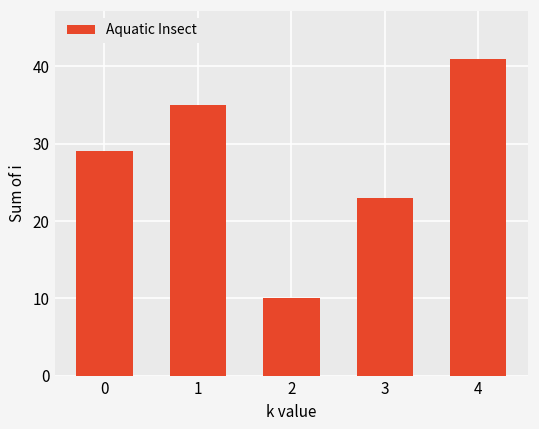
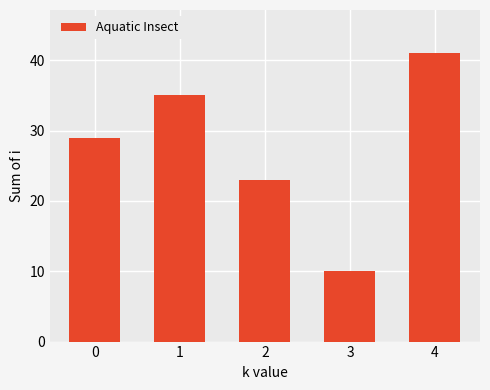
2: 10 -> 23
3: 23 -> 10
